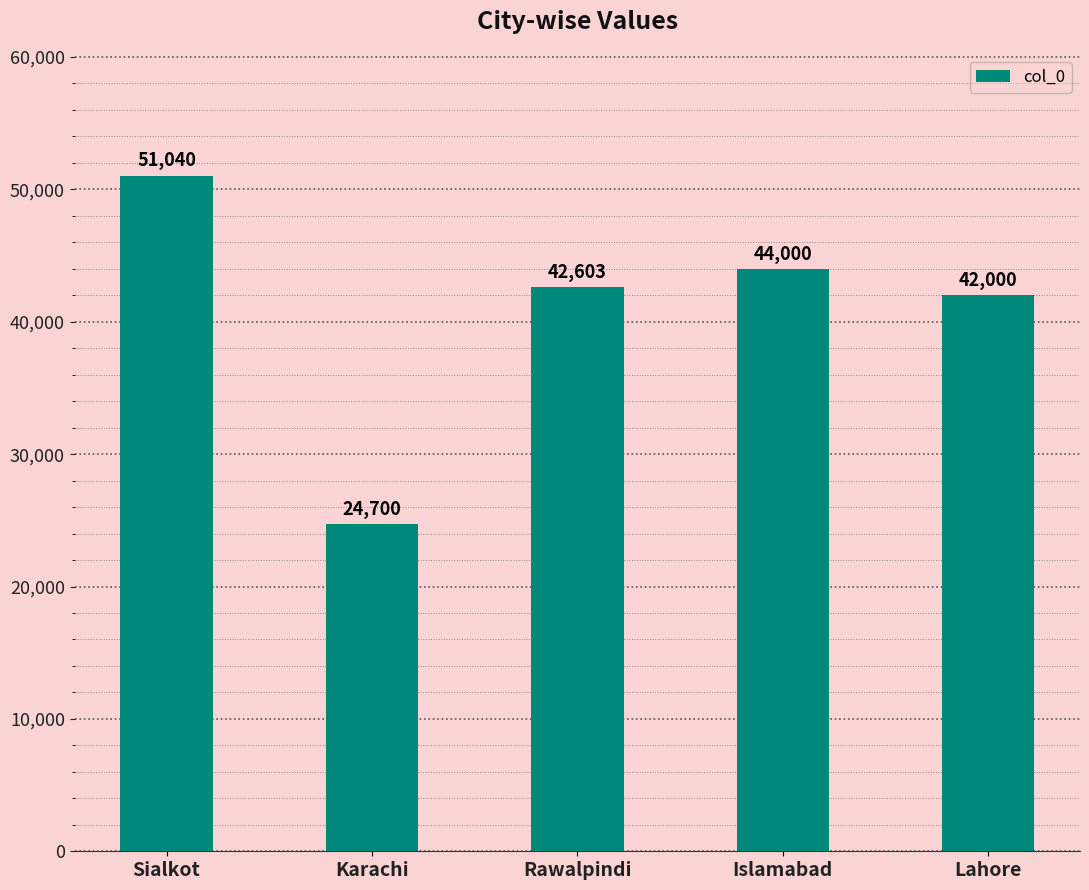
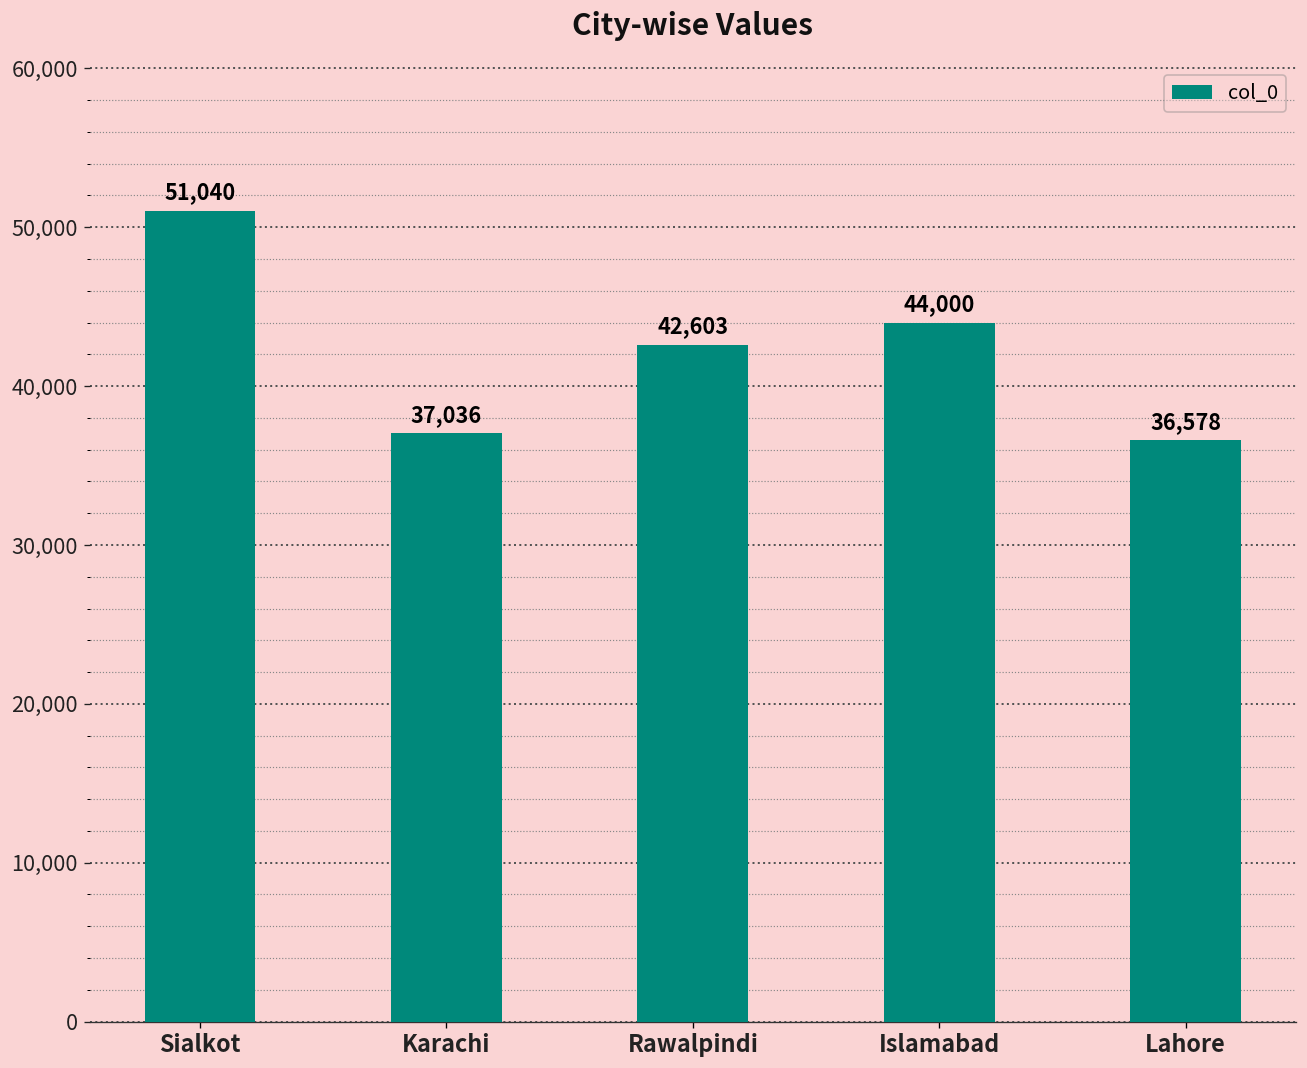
Karachi: 24,700 -> 37,036
Lahore: 42,000 -> 36,578
